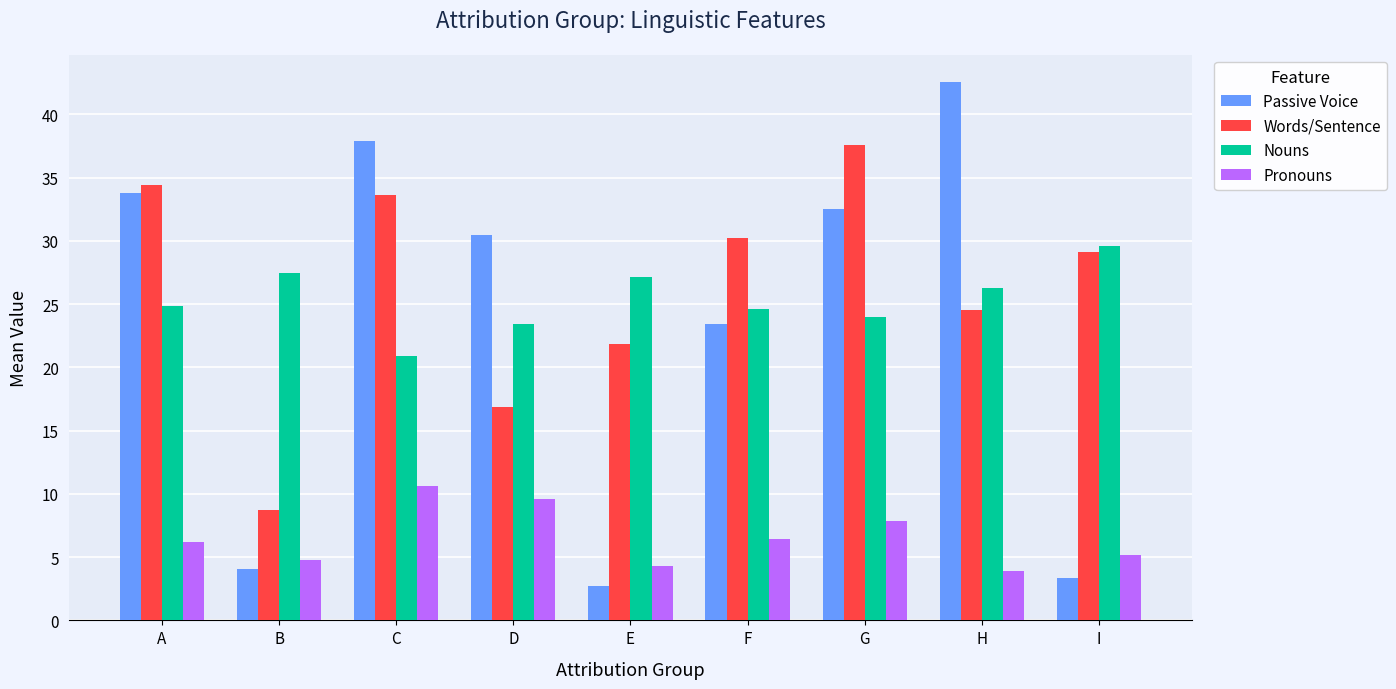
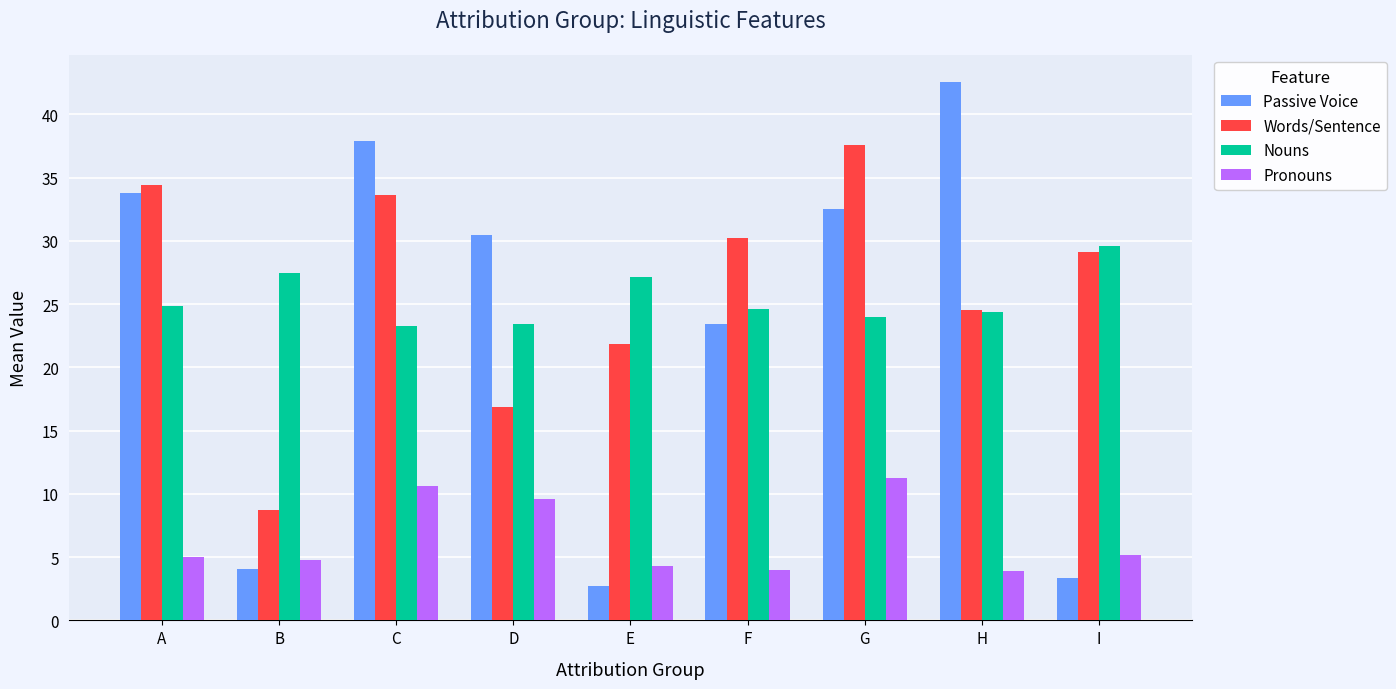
Pronouns, A: 6.2 -> 5.0
Nouns, C: 20.9 -> 23.3
Pronouns, F: 6.4 -> 4.0
Pronouns, G: 7.8 -> 11.2
Nouns, H: 26.3 -> 24.4
